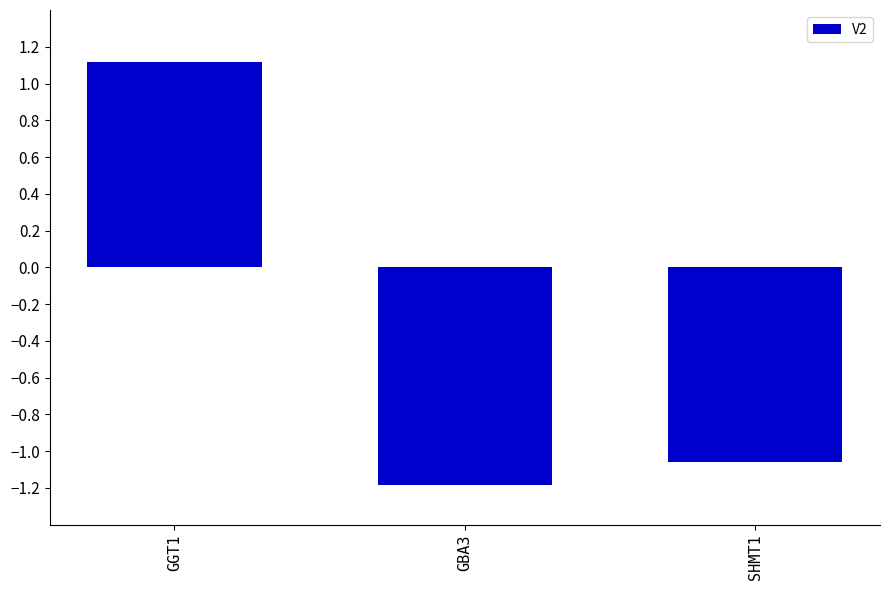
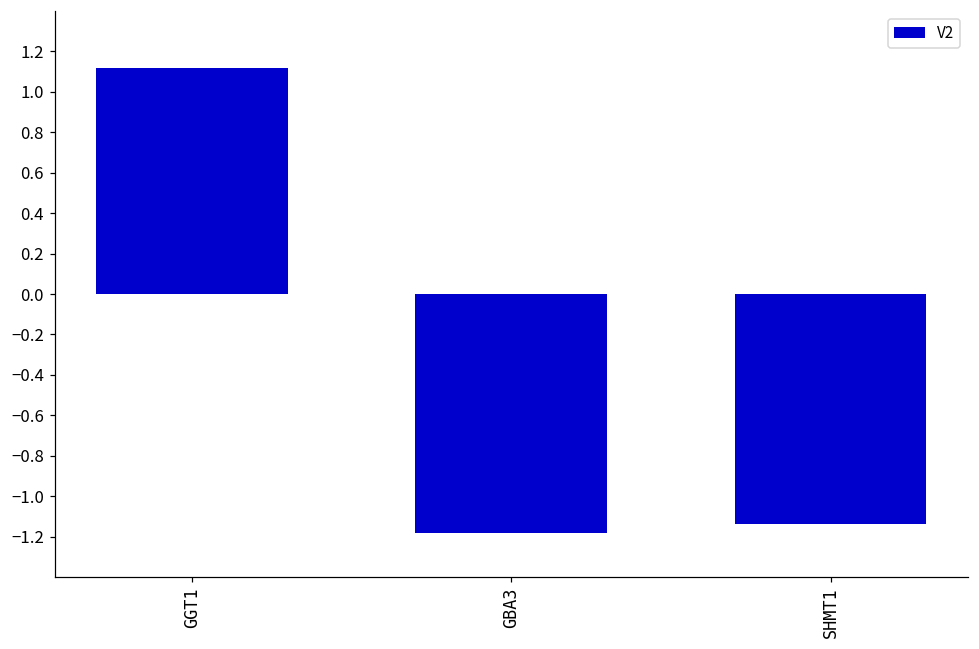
SHMT1: -1.06 -> -1.14
